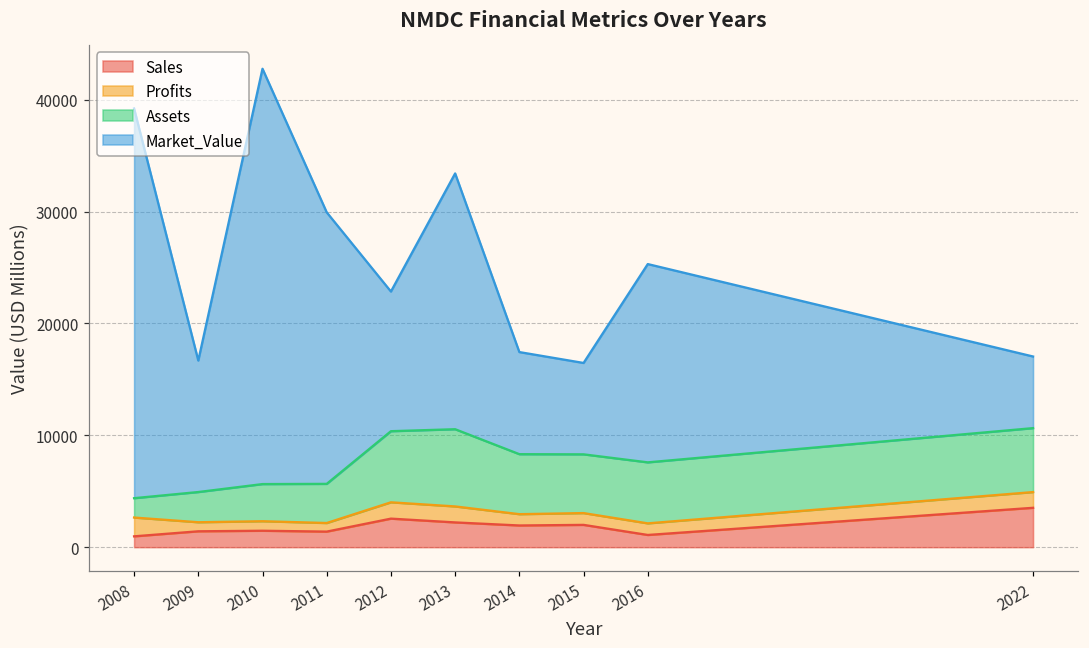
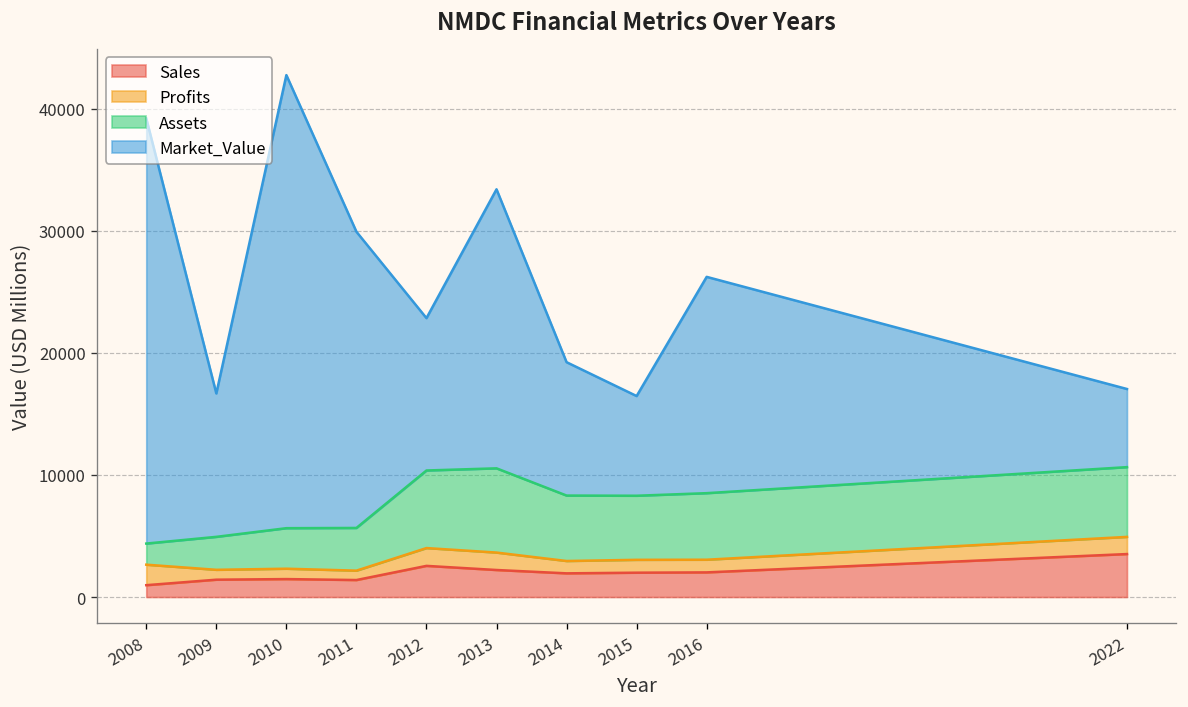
Market_Value, 2014: 9100 -> 10900
Sales, 2016: 1100 -> 2000
